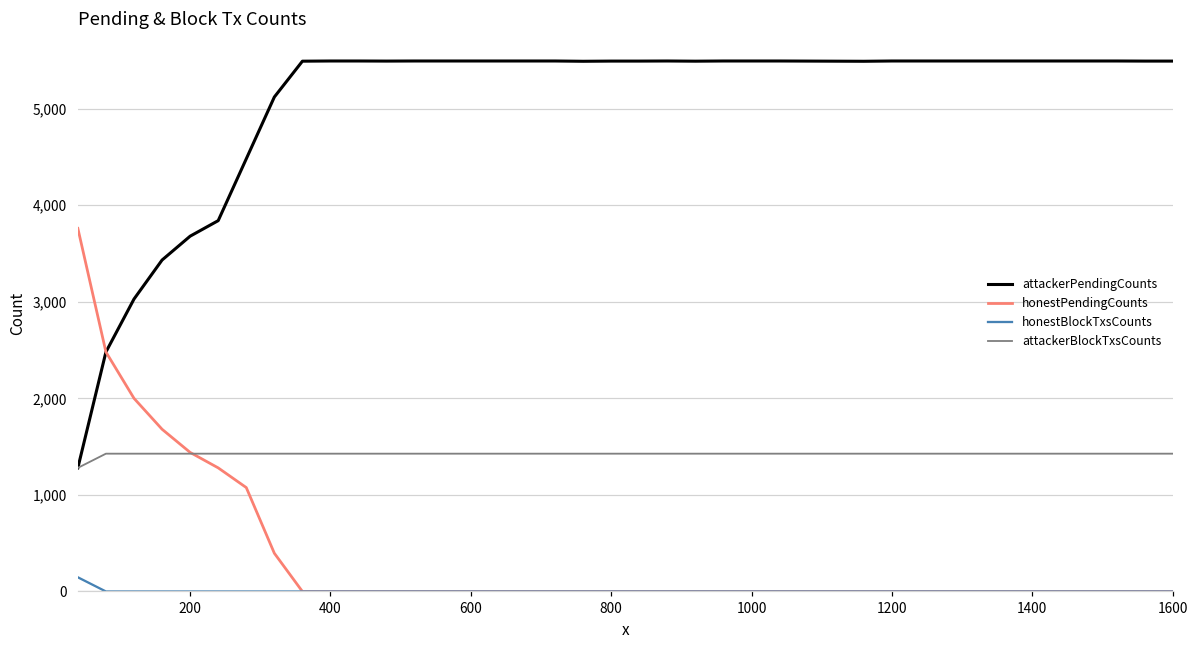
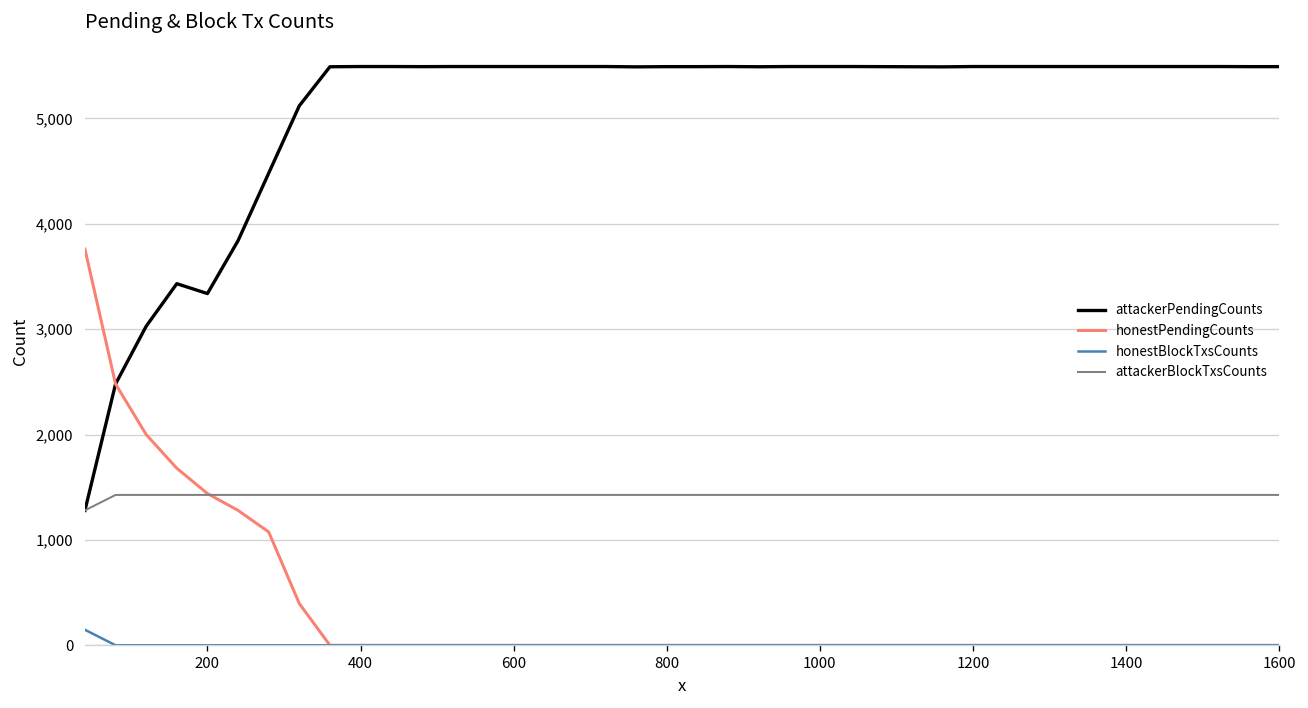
attackerPendingCounts, 200: 3,700 -> 3,300
